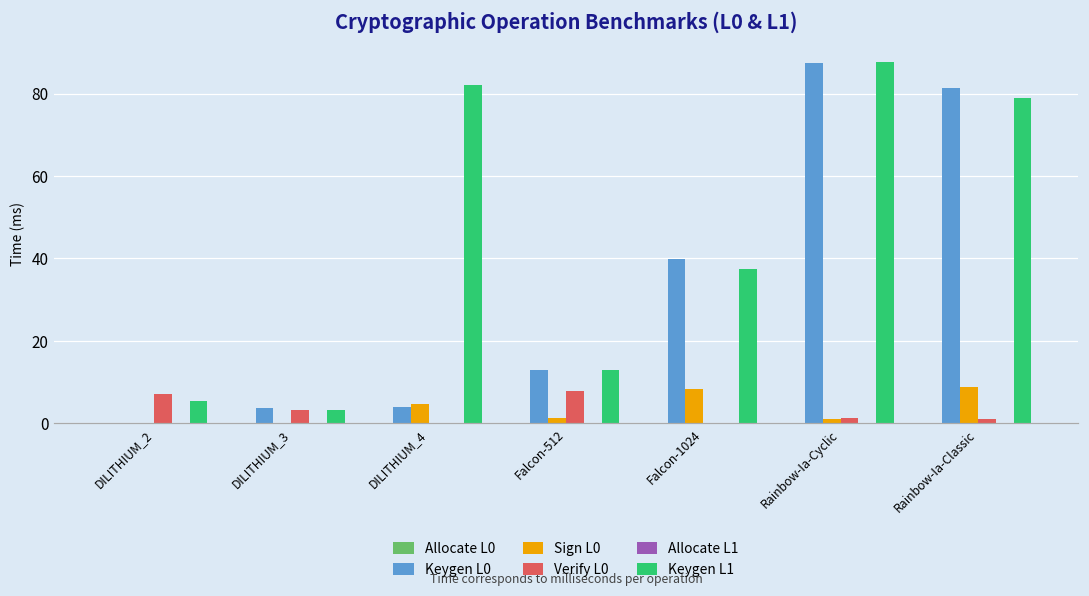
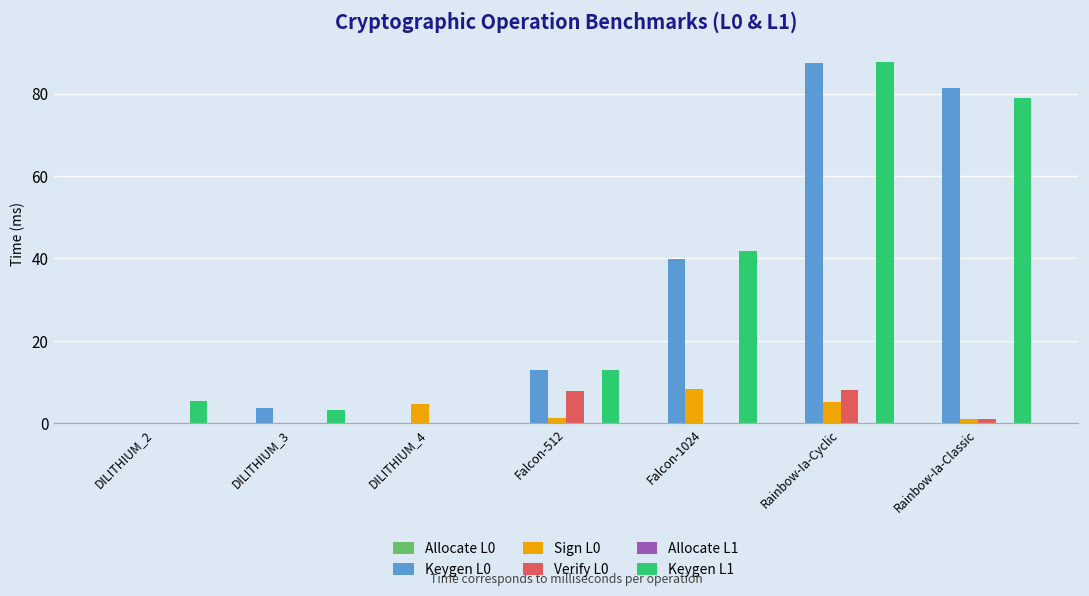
Verify L0, DILITHIUM_2: 7 -> 0
Verify L0, DILITHIUM_3: 3 -> 0
Keygen L0, DILITHIUM_4: 4 -> 0
Keygen L1, DILITHIUM_4: 82 -> 0
Keygen L1, Falcon-1024: 37 -> 42
Sign L0, Rainbow-Ia-Cyclic: 1 -> 5
Verify L0, Rainbow-Ia-Cyclic: 1 -> 8
Sign L0, Rainbow-Ia-Classic: 9 -> 1
